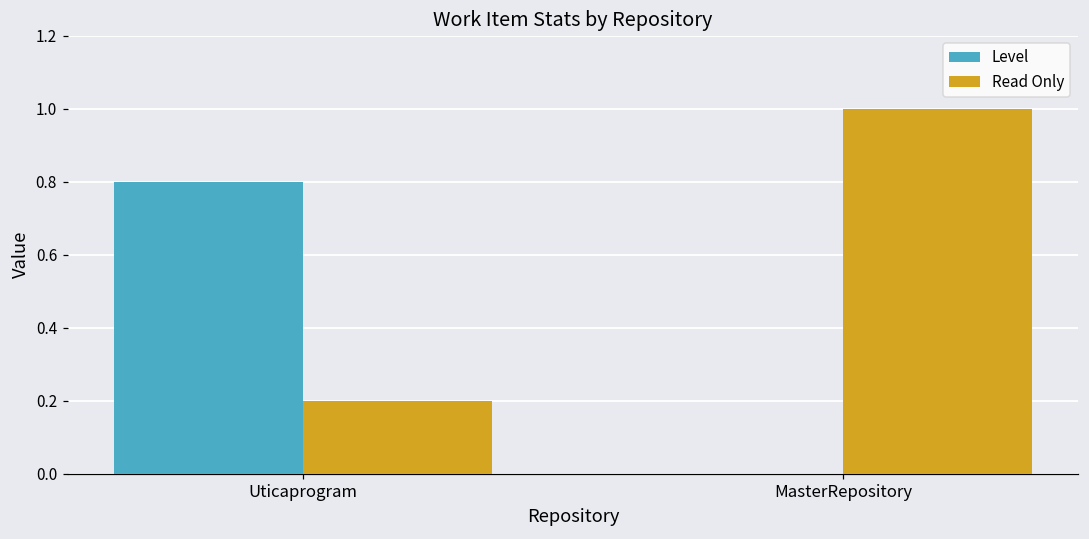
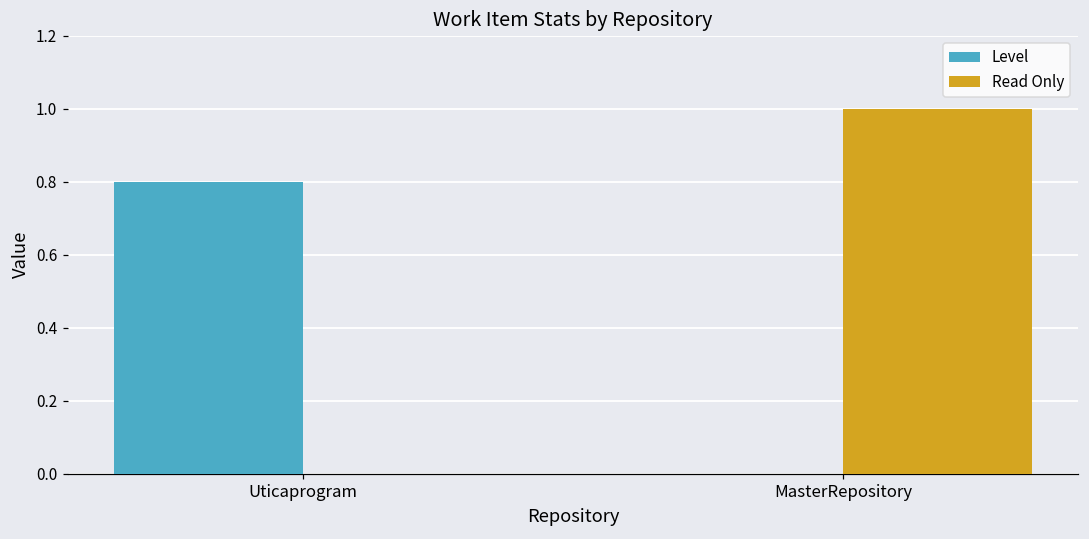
Read Only, Uticaprogram: 0.2 -> 0.0
